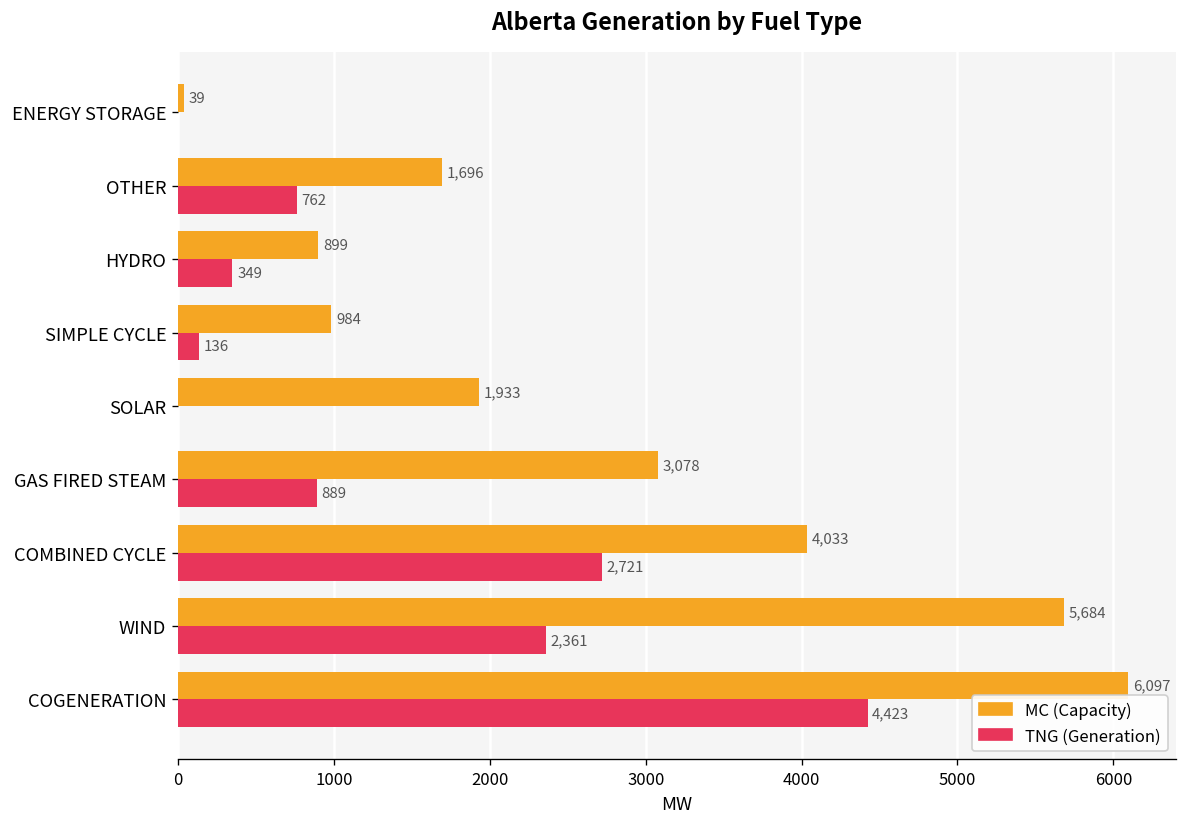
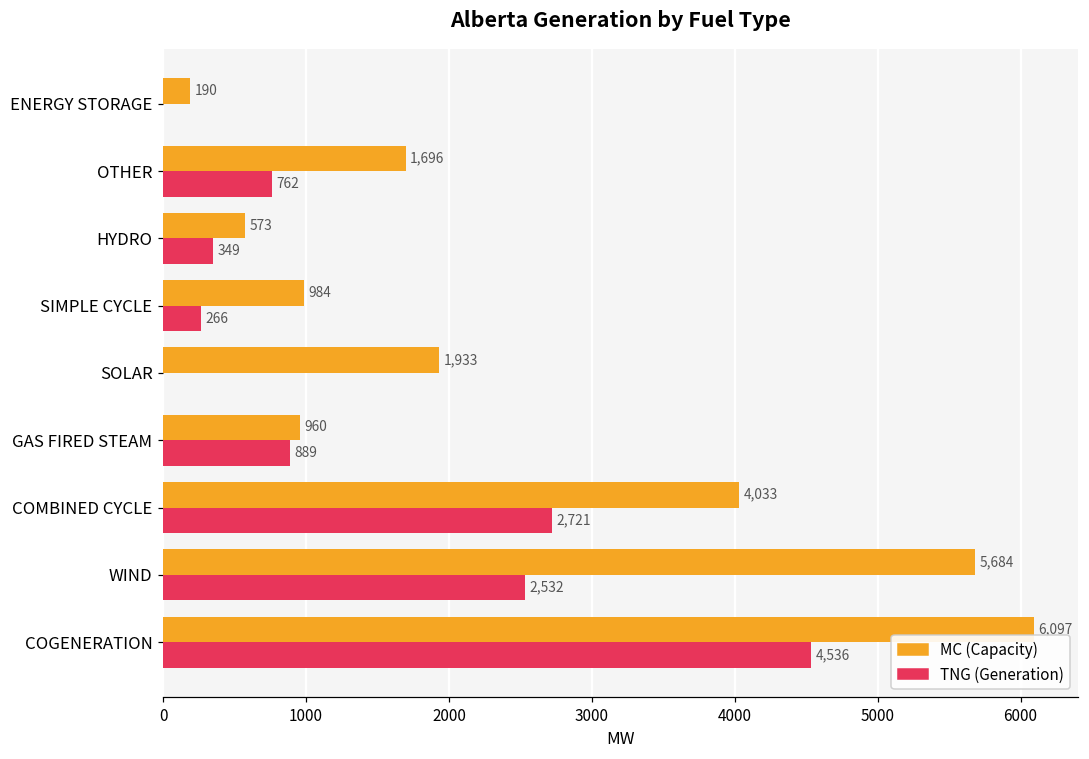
MC (Capacity), ENERGY STORAGE: 39 -> 190
MC (Capacity), HYDRO: 899 -> 573
TNG (Generation), SIMPLE CYCLE: 136 -> 266
MC (Capacity), GAS FIRED STEAM: 3,078 -> 960
TNG (Generation), WIND: 2,361 -> 2,532
TNG (Generation), COGENERATION: 4,423 -> 4,536
